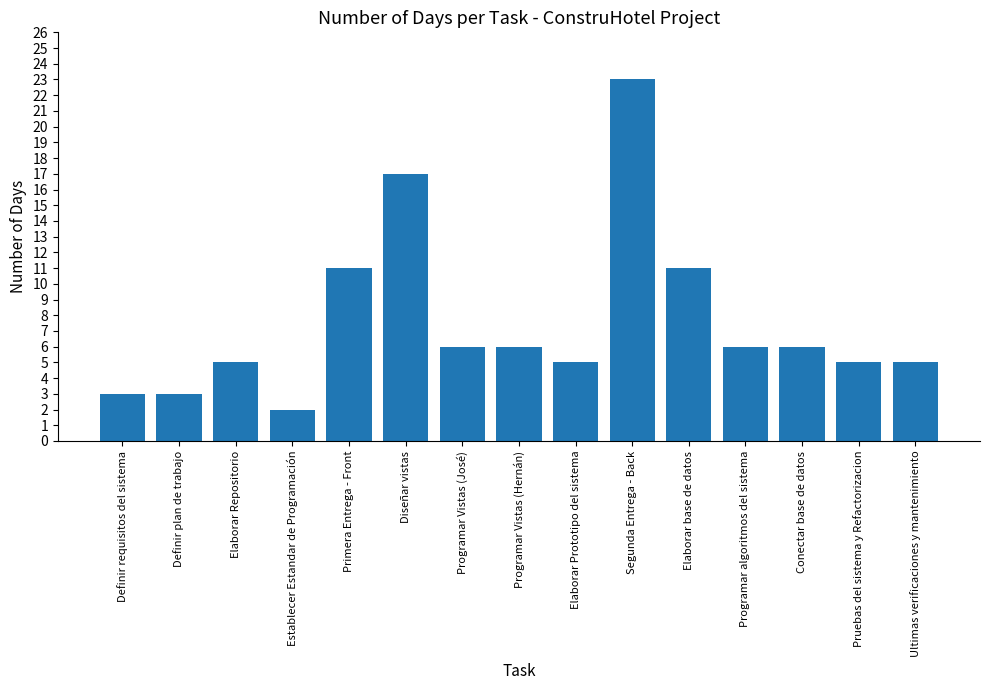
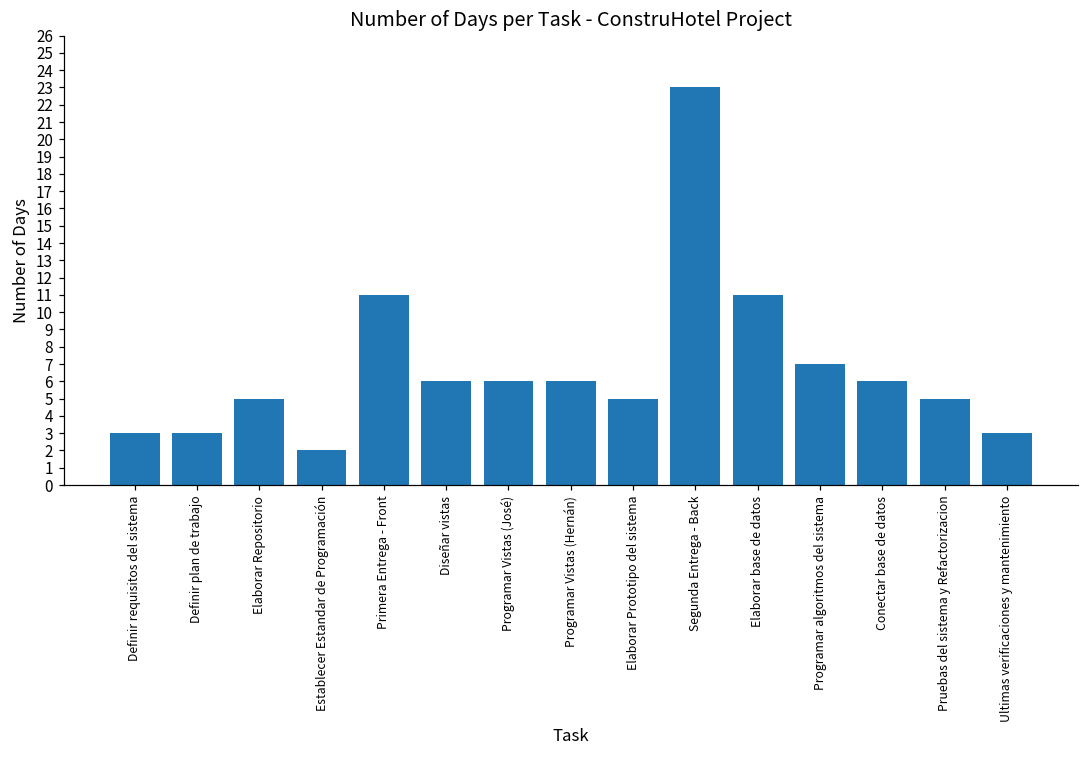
Diseñar vistas: 17 -> 6
Programar algoritmos del sistema: 6 -> 7
Ultimas verificaciones y mantenimiento: 5 -> 3
